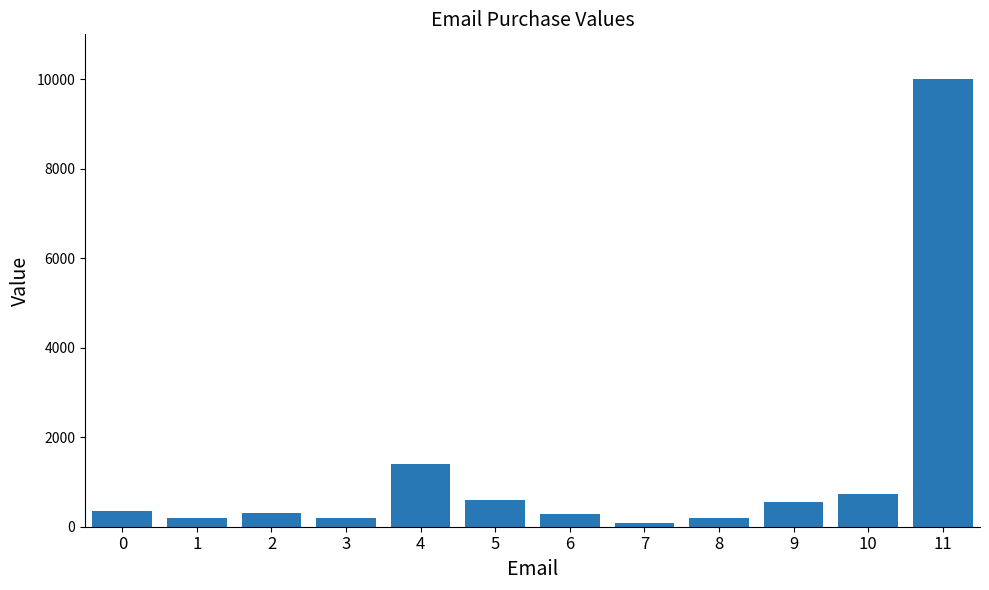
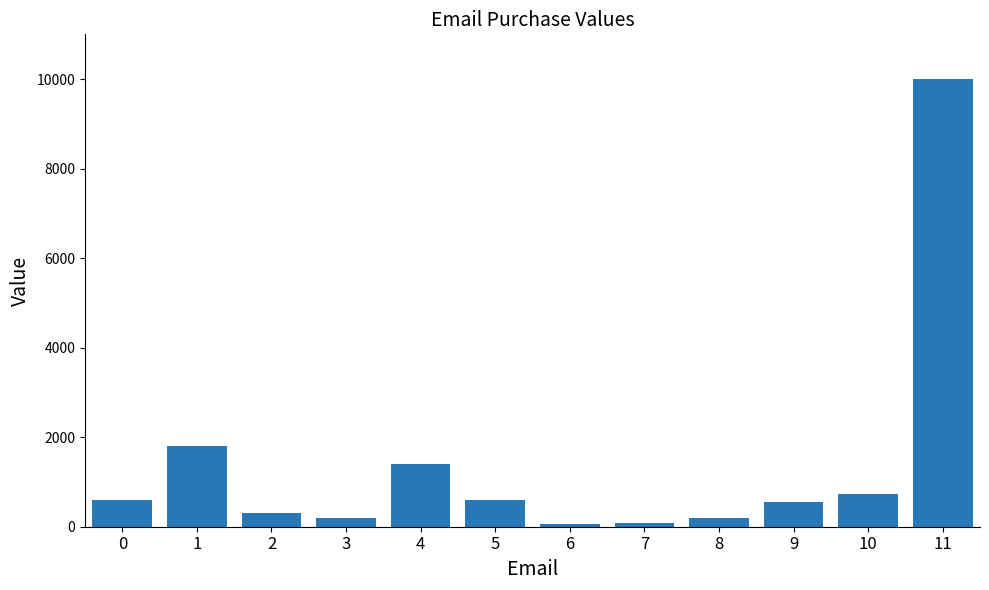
0: 300 -> 600
1: 200 -> 1800
6: 300 -> 100
